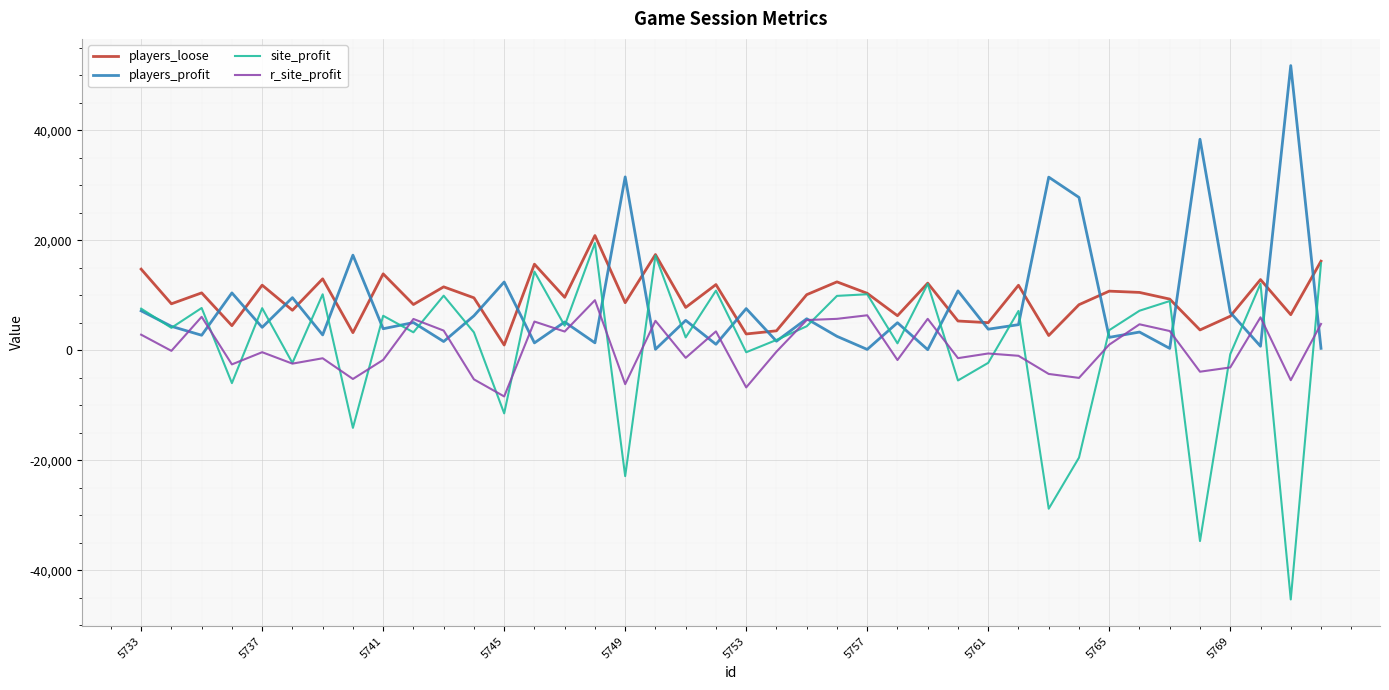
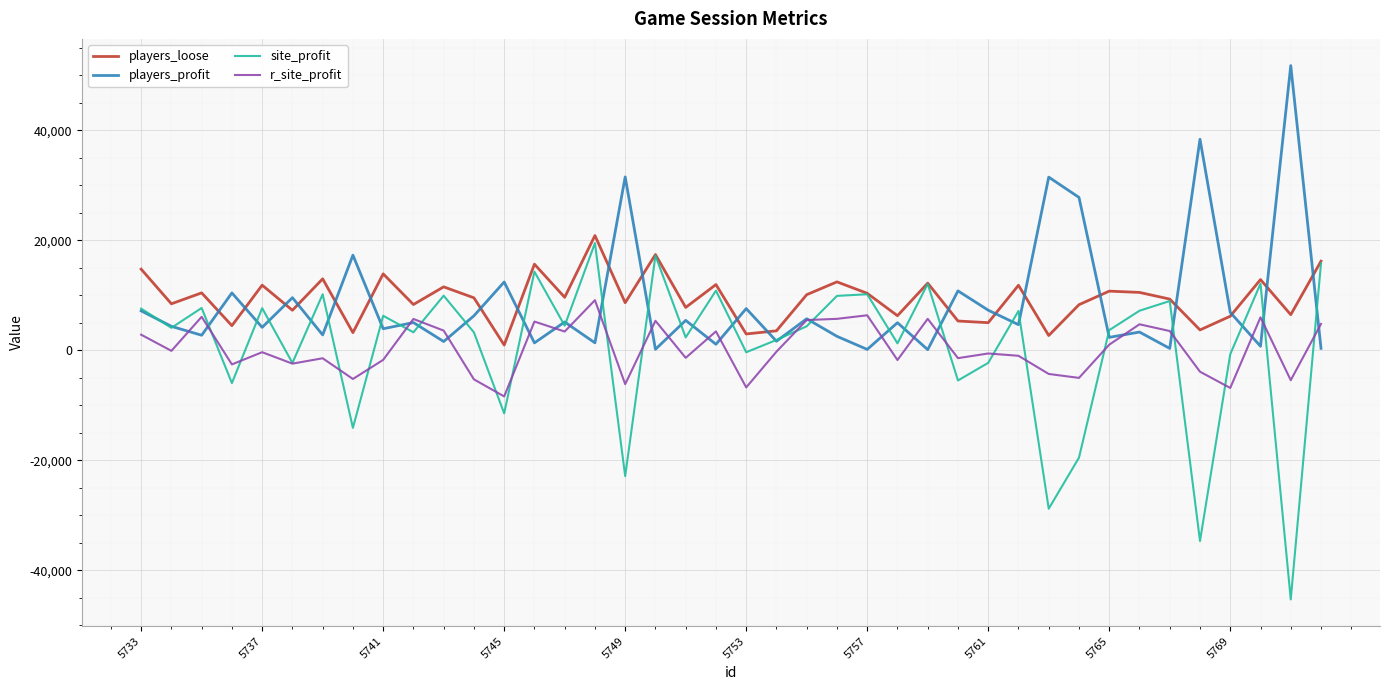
players_profit, 5761: 4,000 -> 7,000
r_site_profit, 5769: -3,000 -> -7,000
